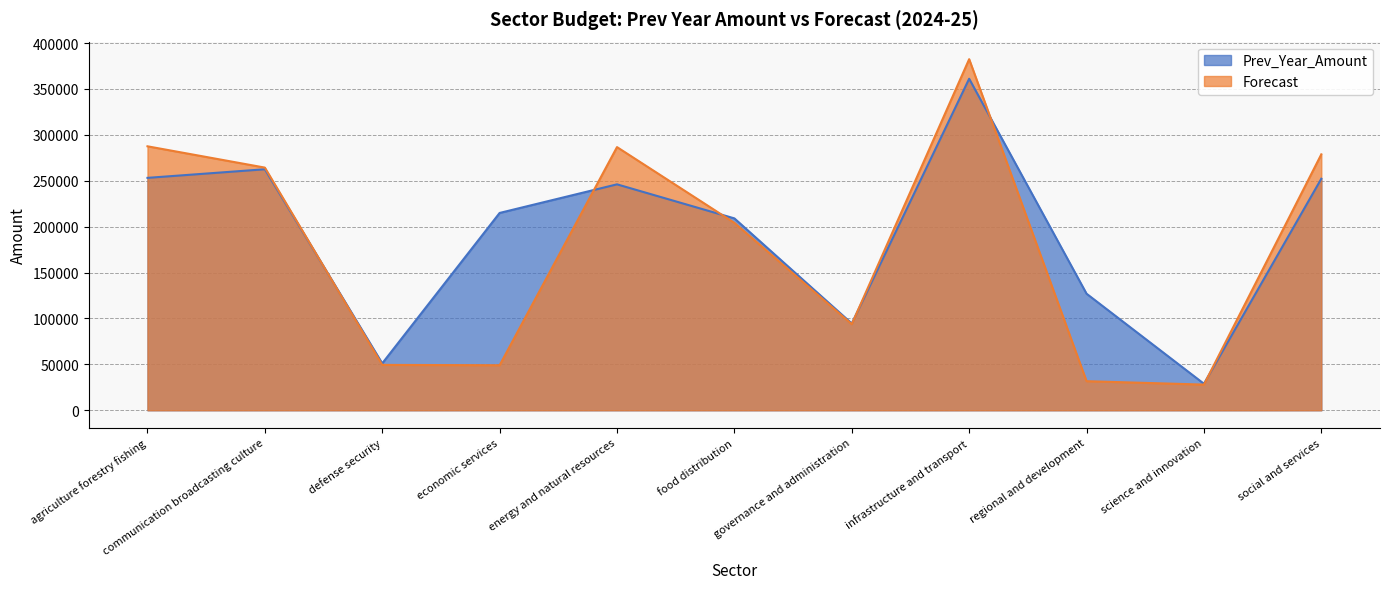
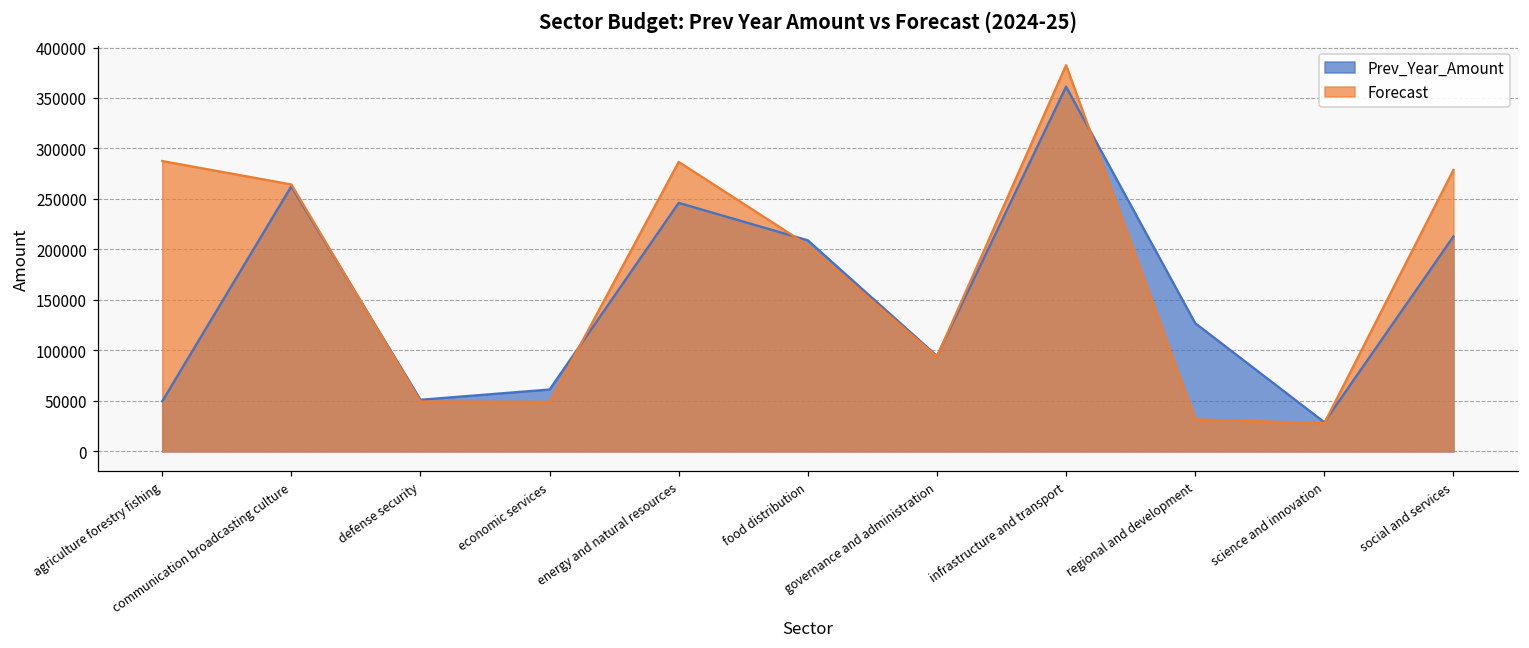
Prev_Year_Amount, agriculture forestry fishing: 250000 -> 50000
Prev_Year_Amount, economic services: 210000 -> 60000
Prev_Year_Amount, social and services: 250000 -> 210000
